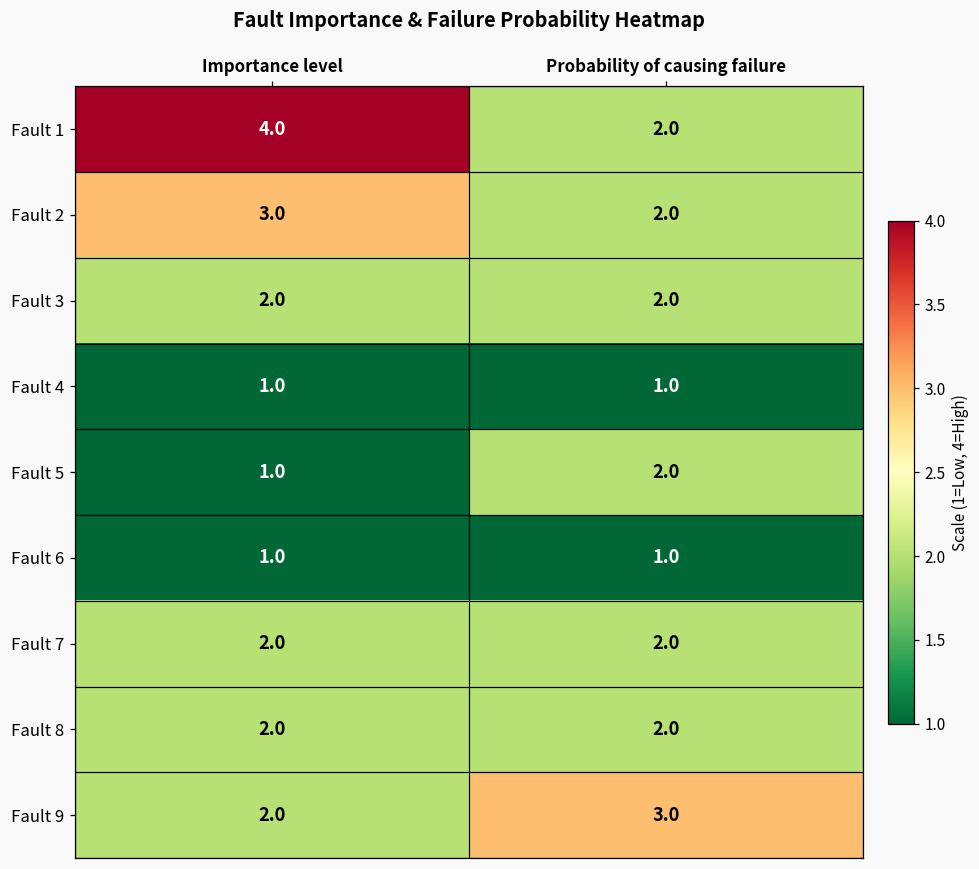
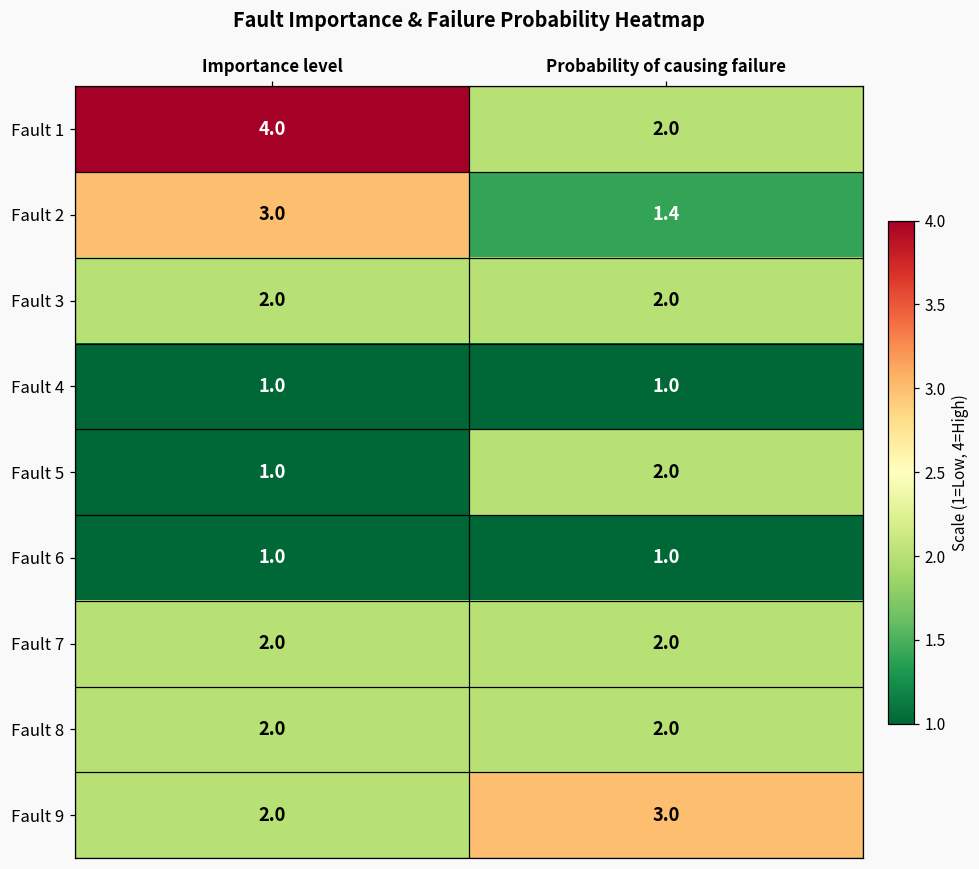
Fault 2, Probability of causing failure: 2.0 -> 1.4
